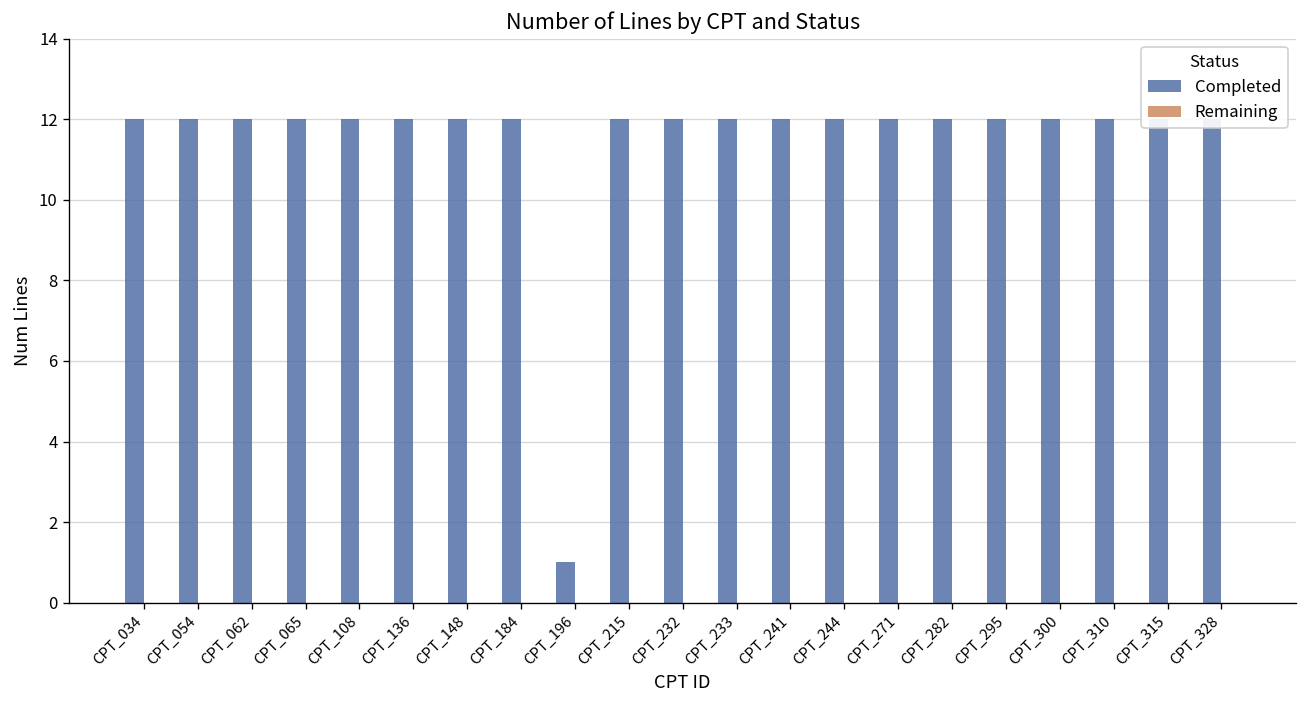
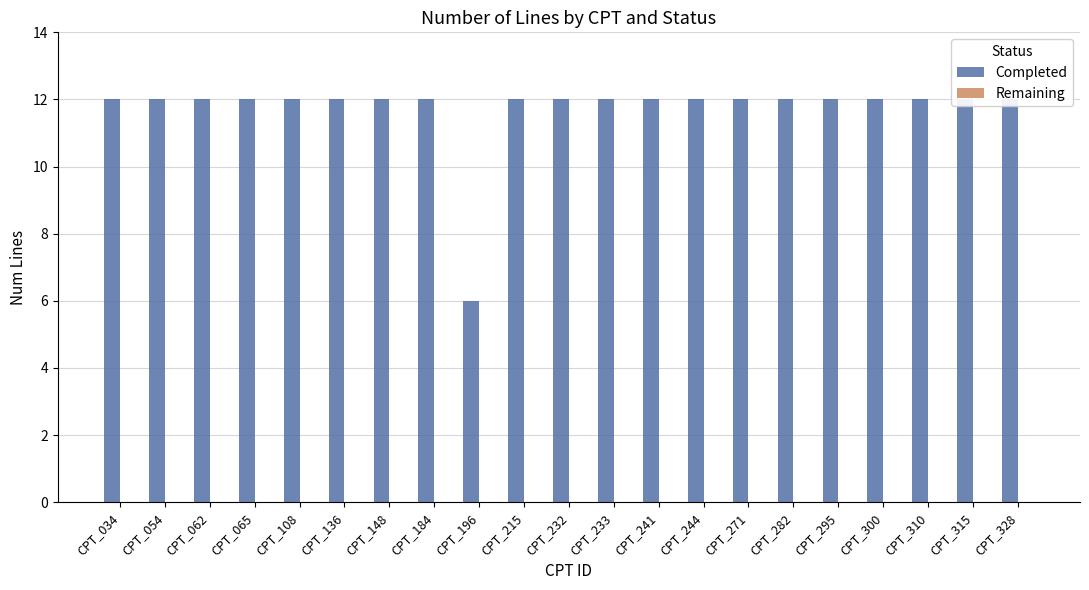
Completed, CPT_196: 1 -> 6
